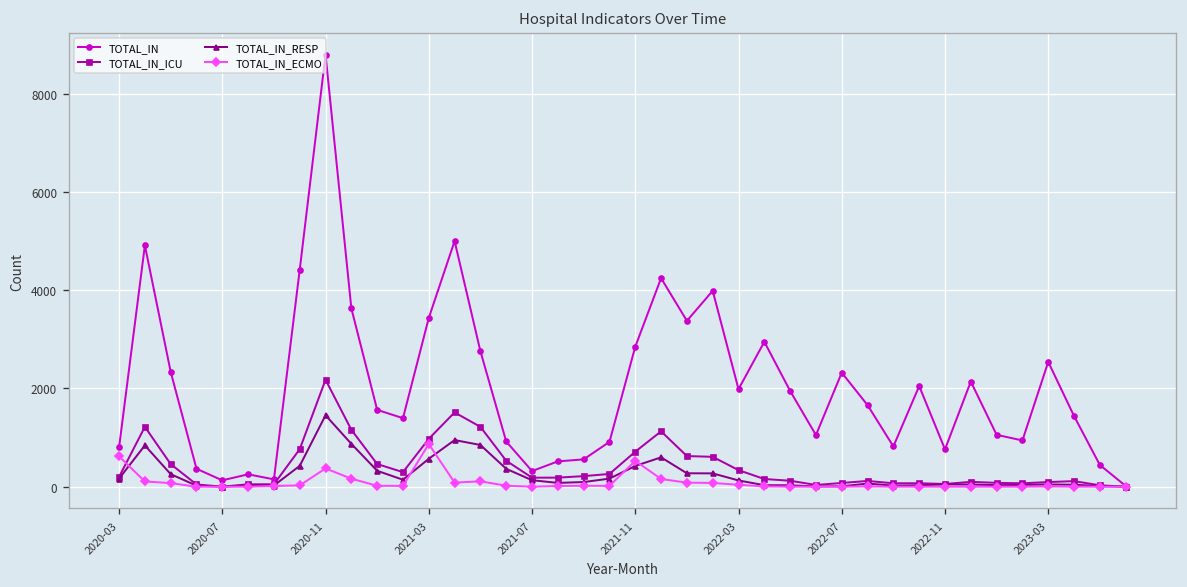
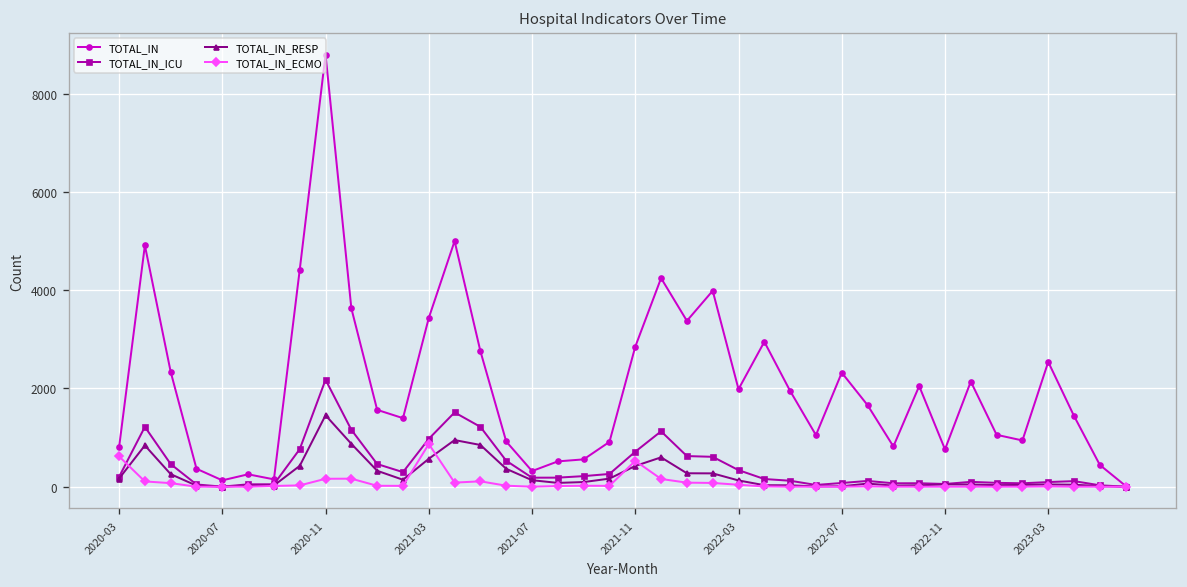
TOTAL_IN_ECMO, 2020-11: 400 -> 200
